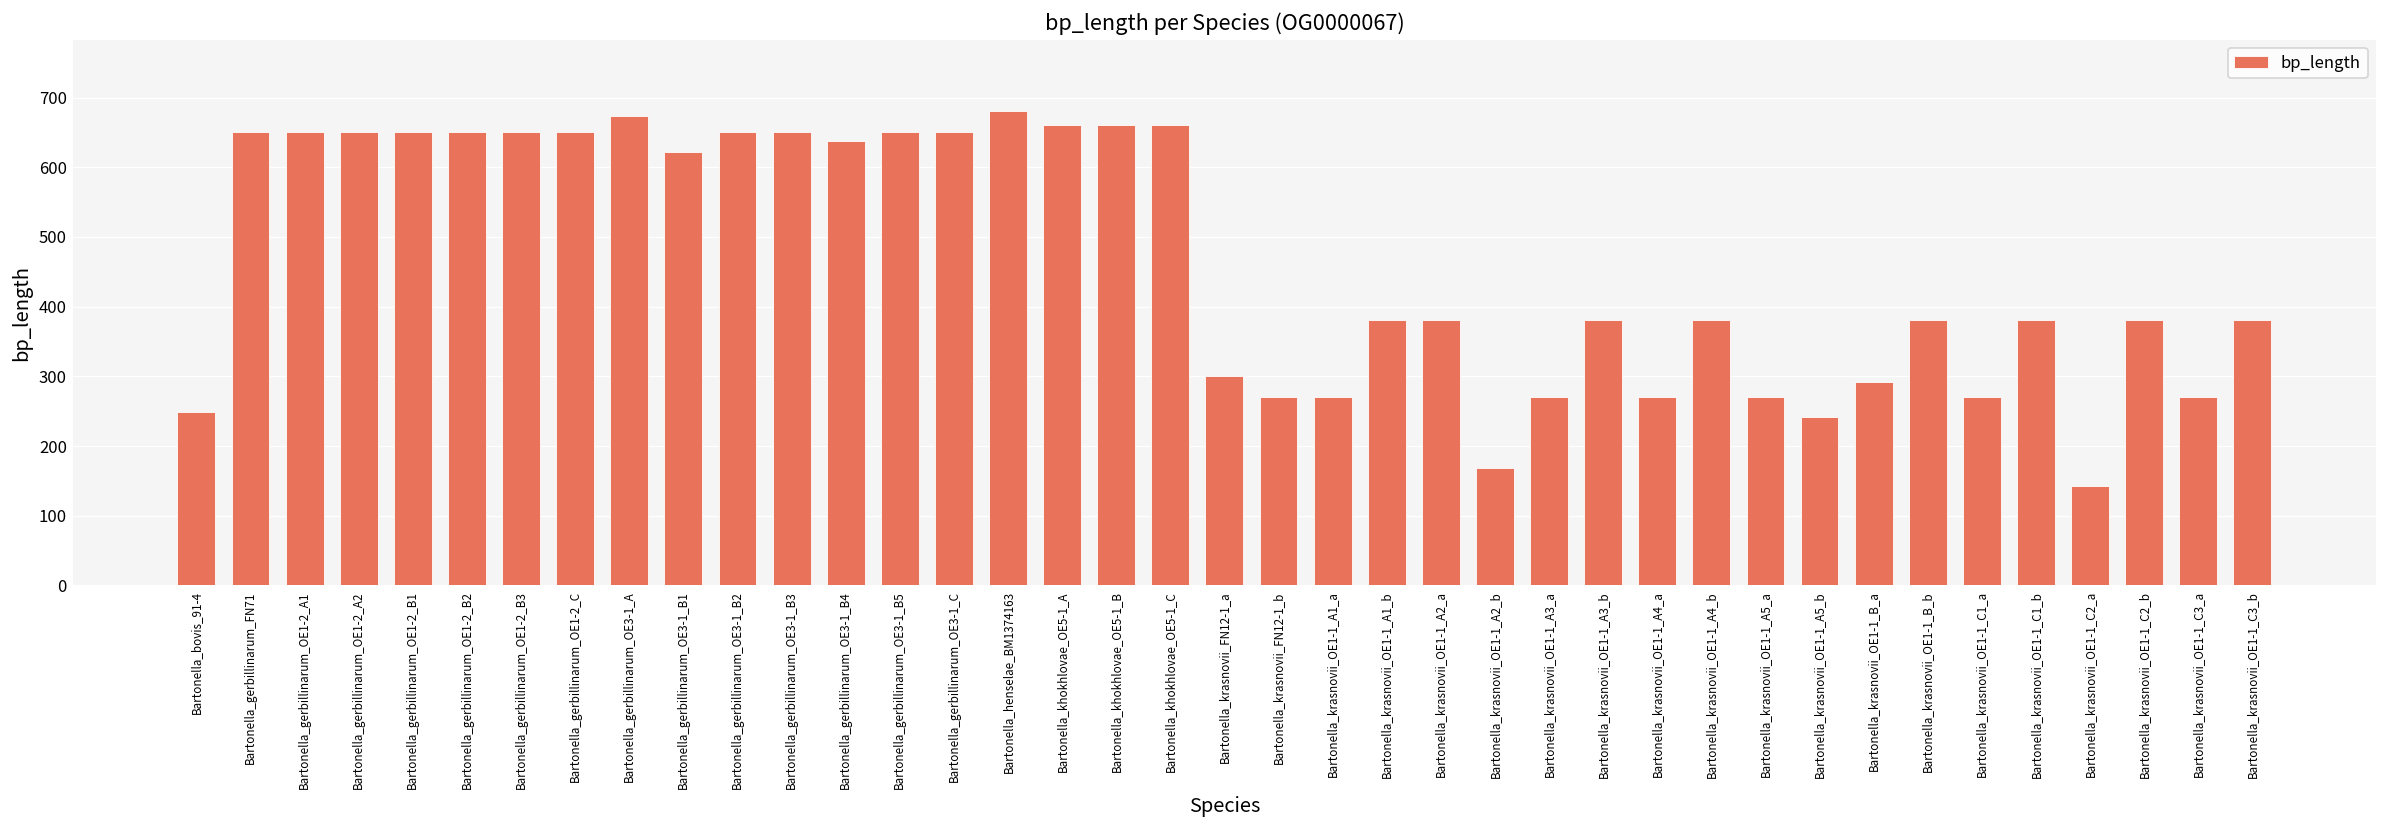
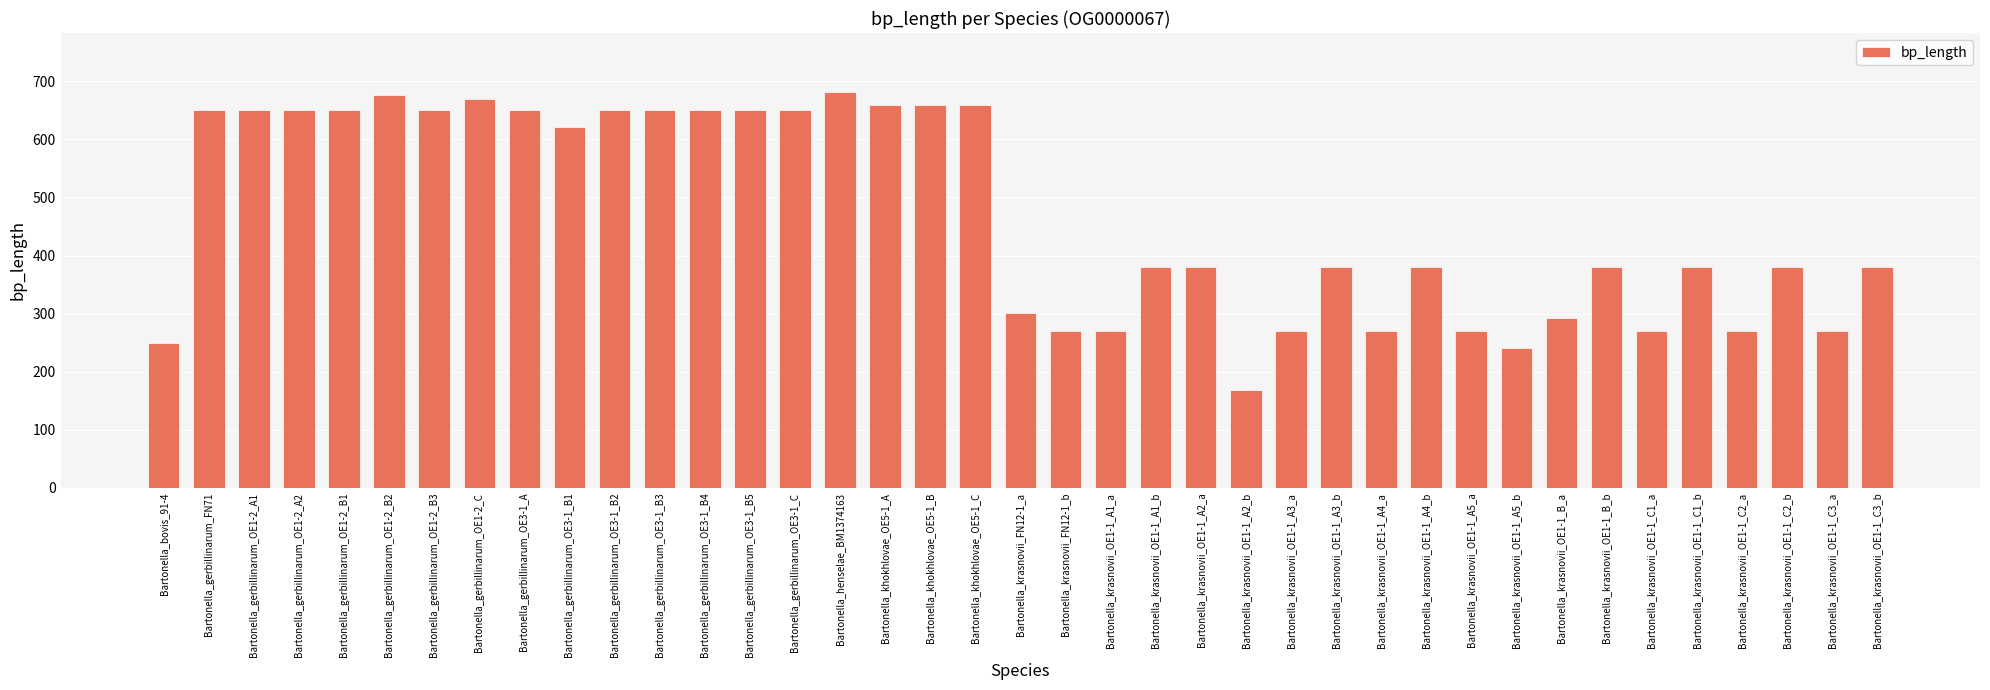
Bartonella_gerbillinarum_OE1-2_B2: 650 -> 680
Bartonella_gerbillinarum_OE1-2_C: 650 -> 670
Bartonella_gerbillinarum_OE3-1_A: 670 -> 650
Bartonella_gerbillinarum_OE3-1_B4: 640 -> 650
Bartonella_krasnovii_OE1-1_C2_a: 140 -> 270
